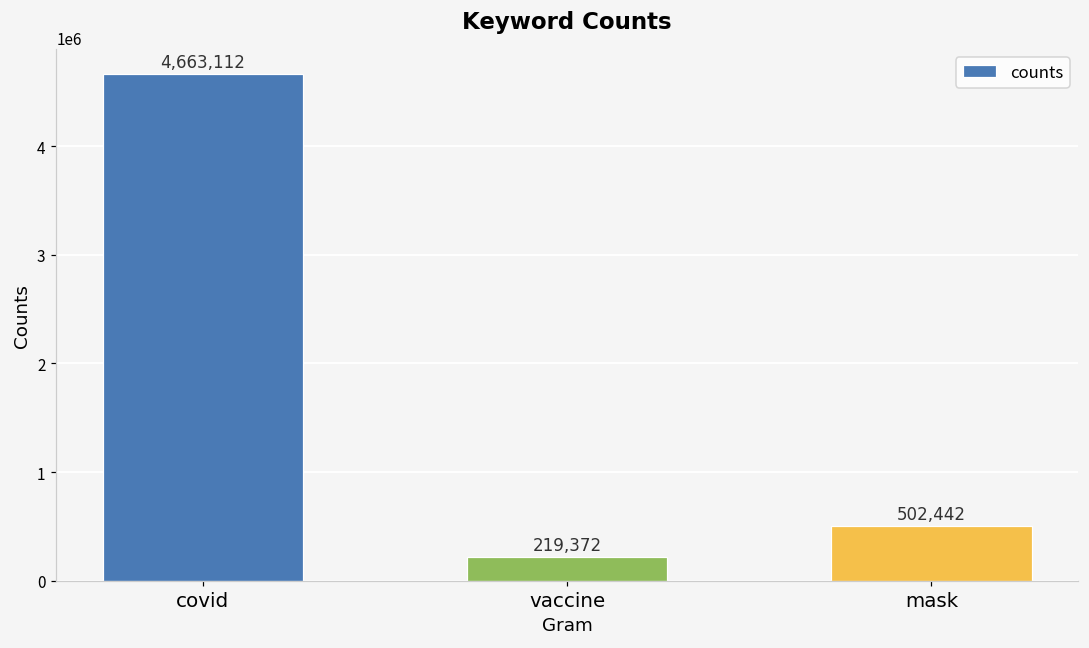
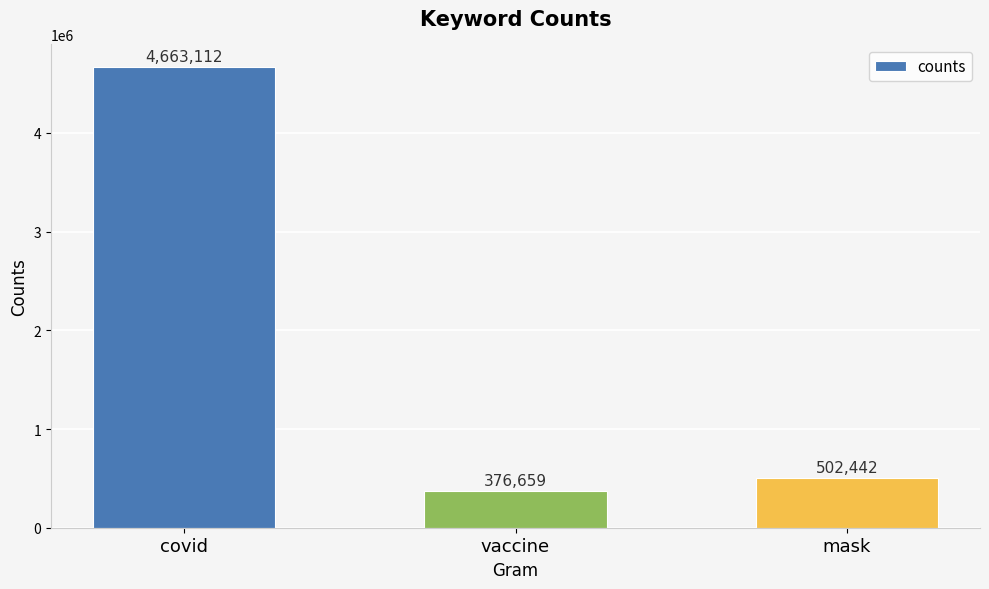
vaccine: 219,372 -> 376,659
